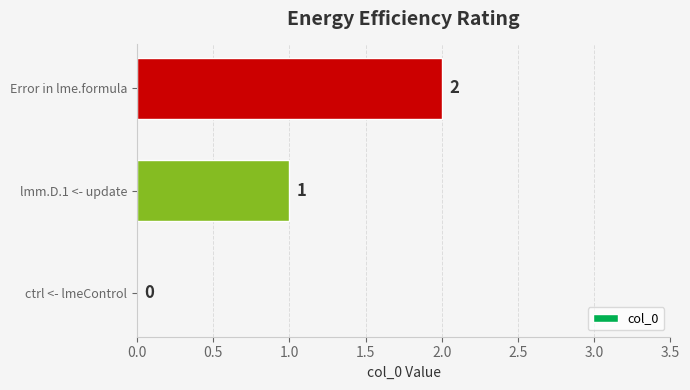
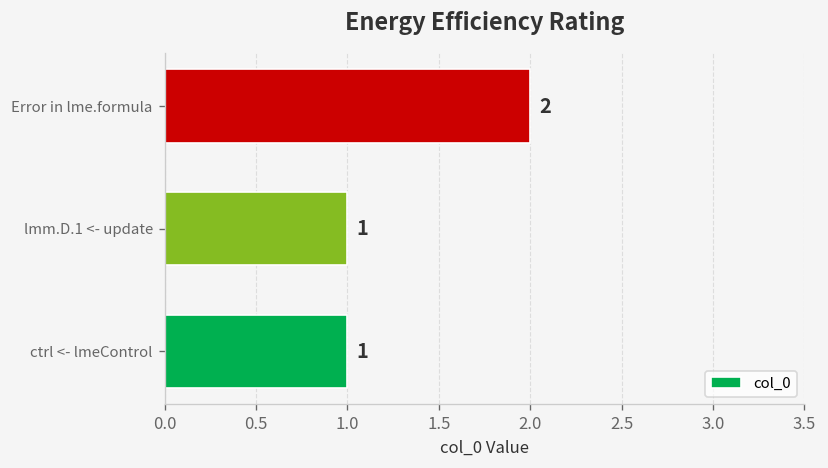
ctrl <- lmeControl: 0 -> 1
